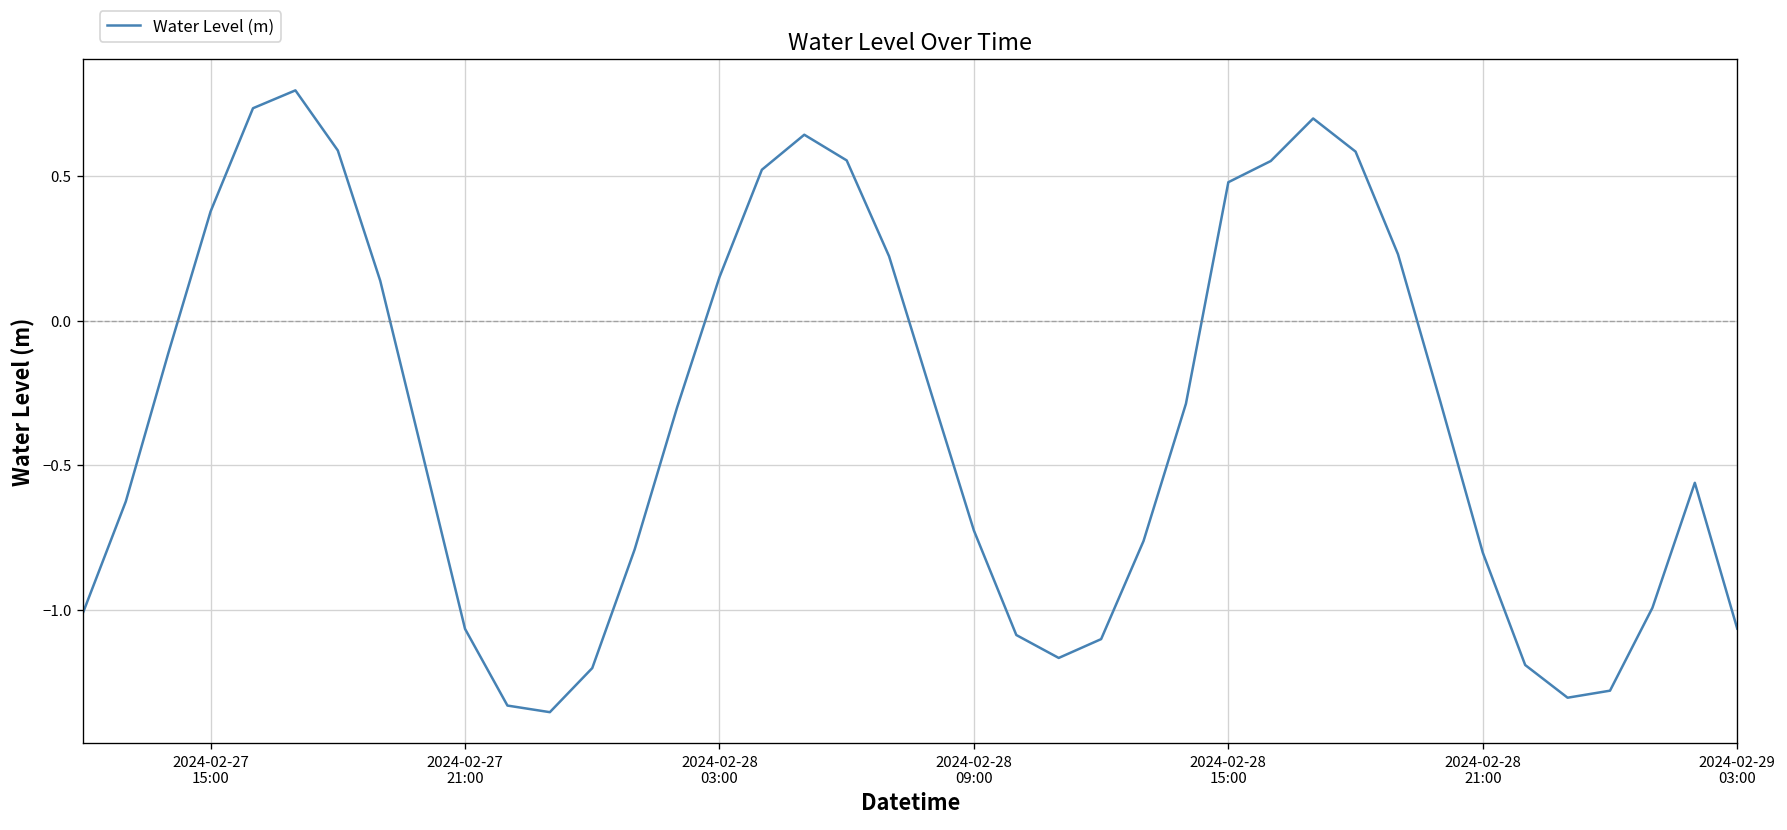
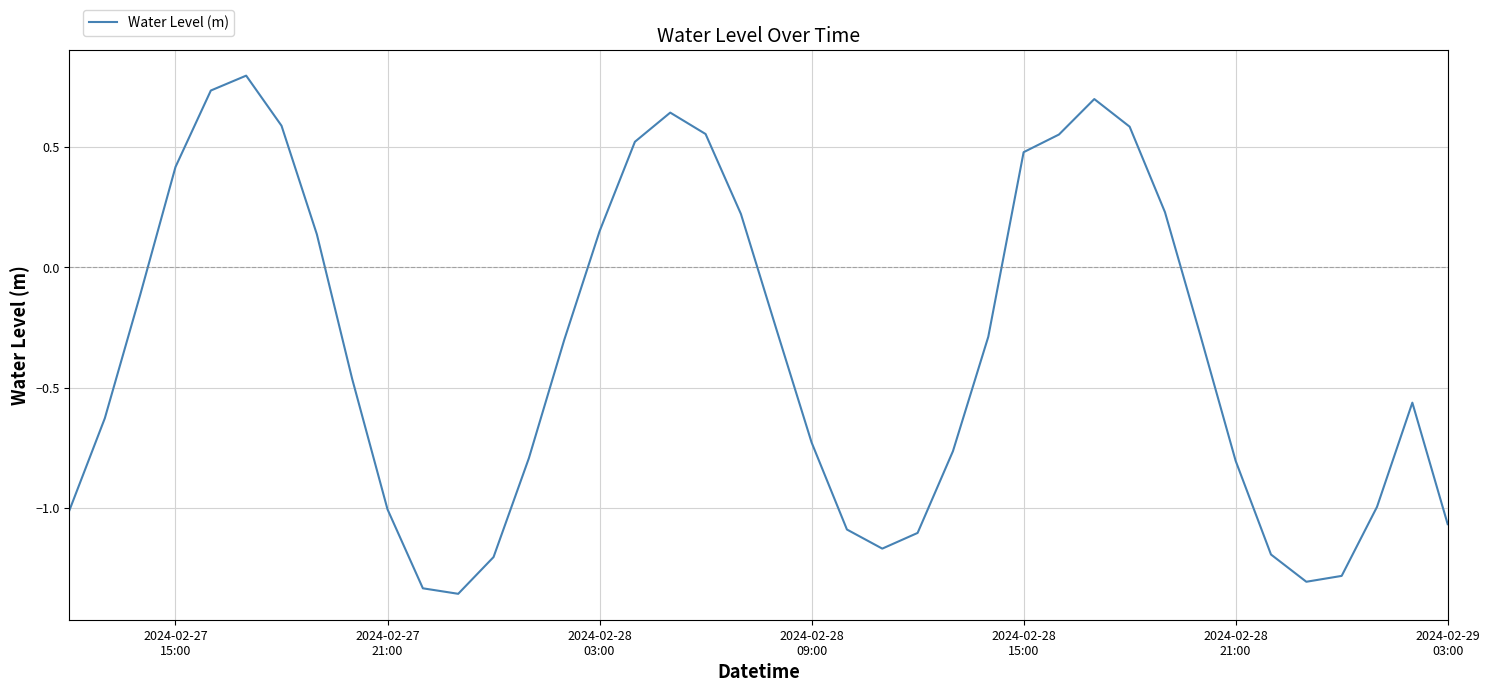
2024-02-27 15:00: 0.38 -> 0.42
2024-02-27 21:00: -1.07 -> -1.00
